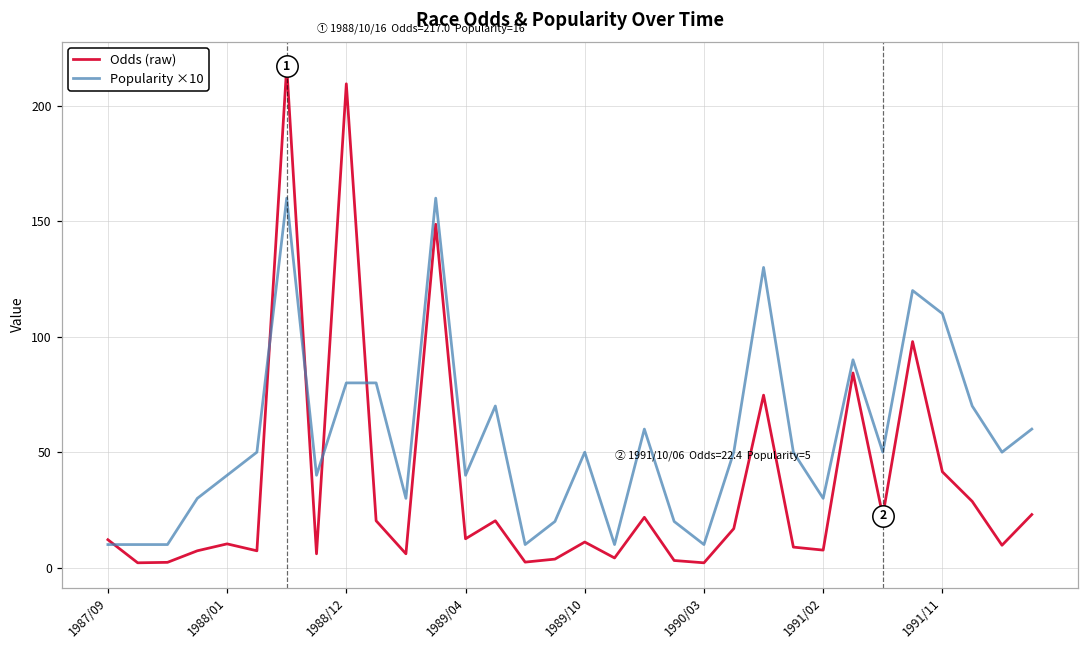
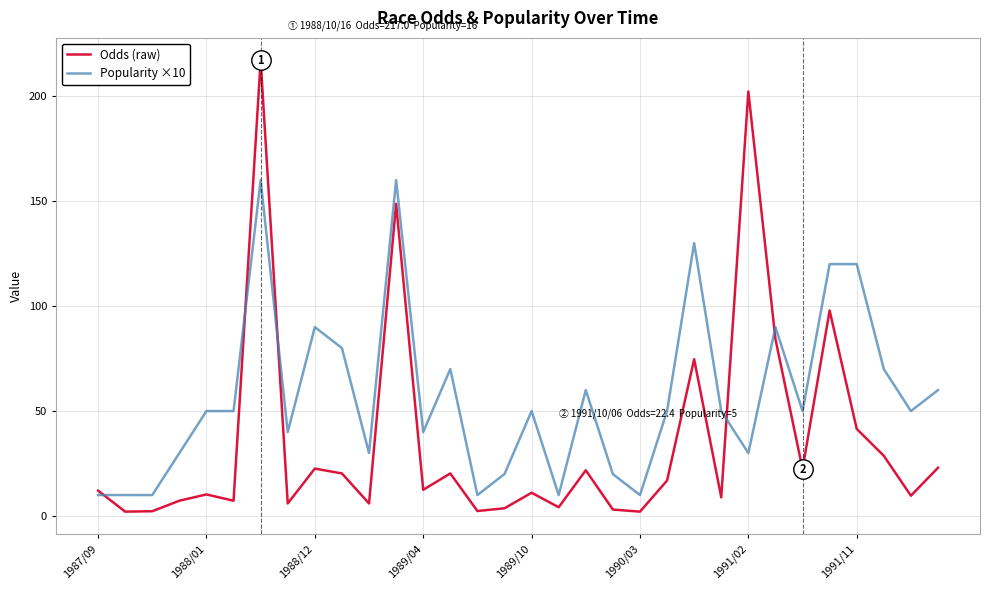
Popularity ×10, 1988/01: 40 -> 50
Odds (raw), 1988/12: 210 -> 23
Popularity ×10, 1988/12: 80 -> 90
Odds (raw), 1991/02: 8 -> 202
Popularity ×10, 1991/11: 110 -> 120
